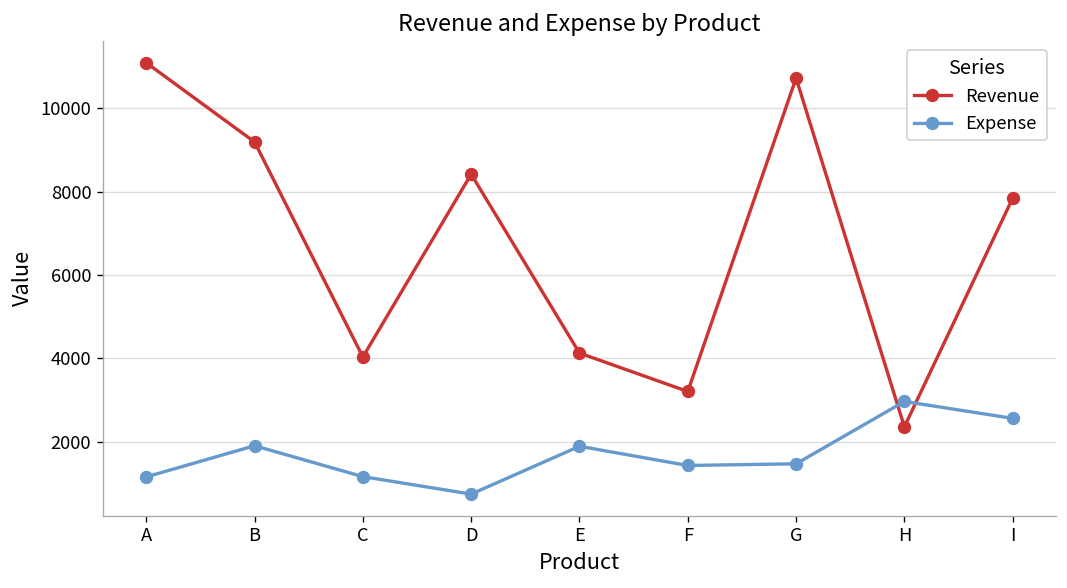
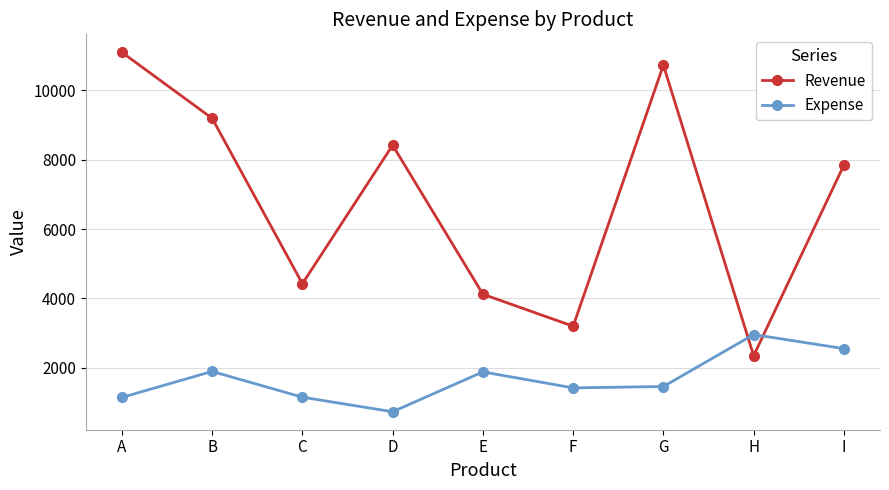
Revenue, C: 4000 -> 4400
